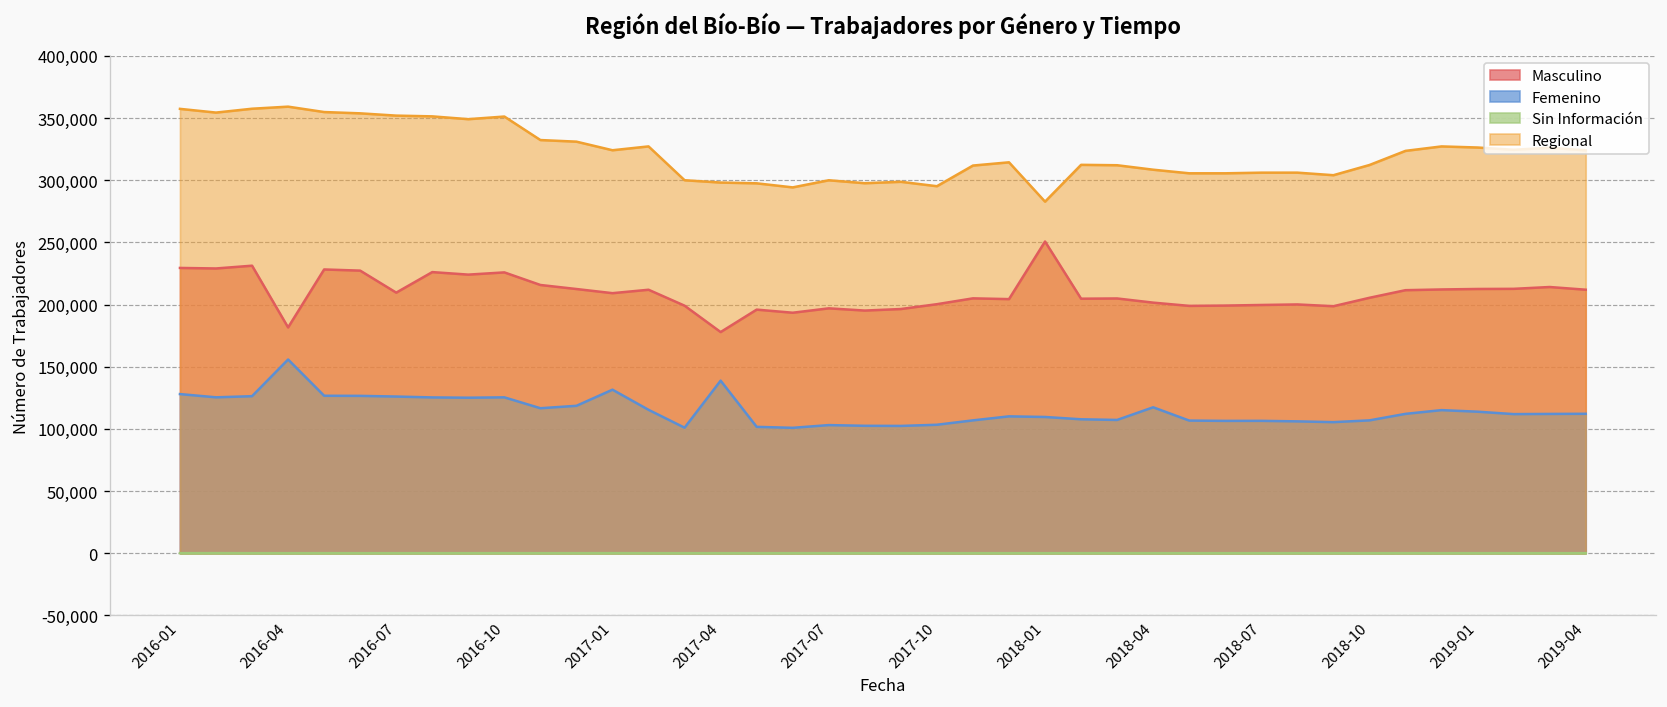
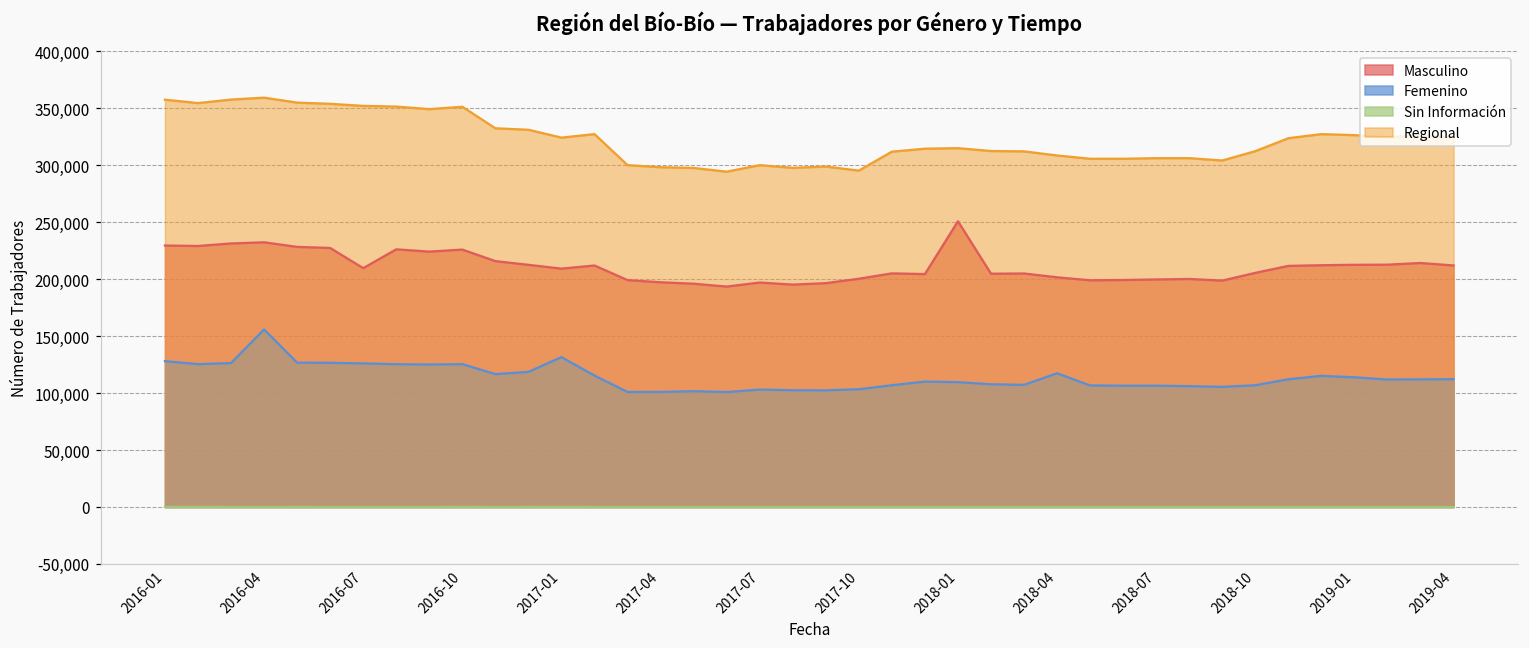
Masculino, 2016-04: 182,000 -> 232,000
Masculino, 2017-04: 178,000 -> 197,000
Femenino, 2017-04: 139,000 -> 101,000
Regional, 2018-01: 283,000 -> 315,000
